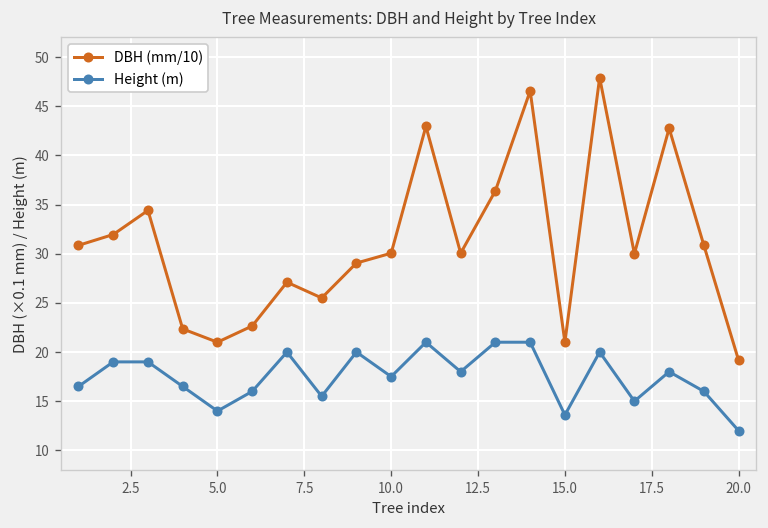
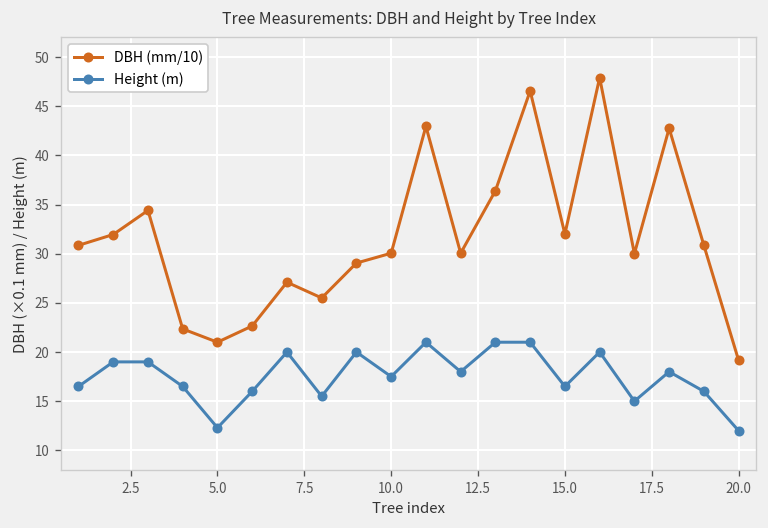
Height (m), 5.0: 14 -> 12
DBH (mm/10), 15.0: 21 -> 32
Height (m), 15.0: 14 -> 17
